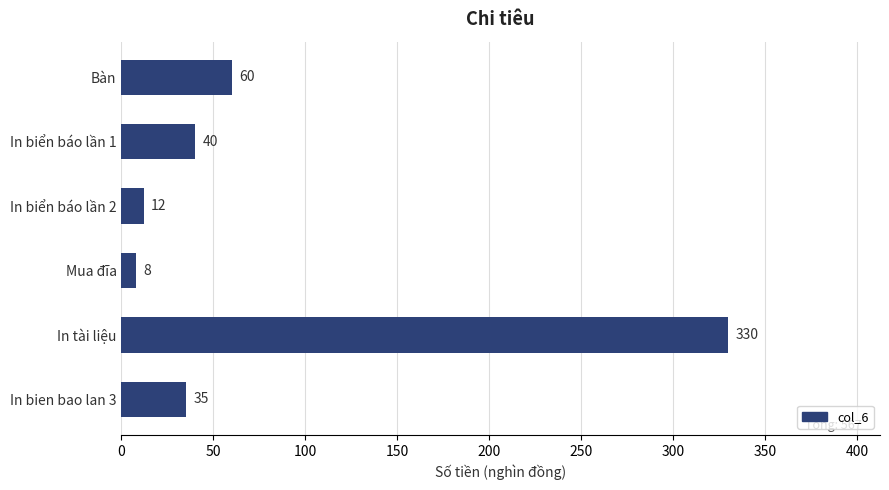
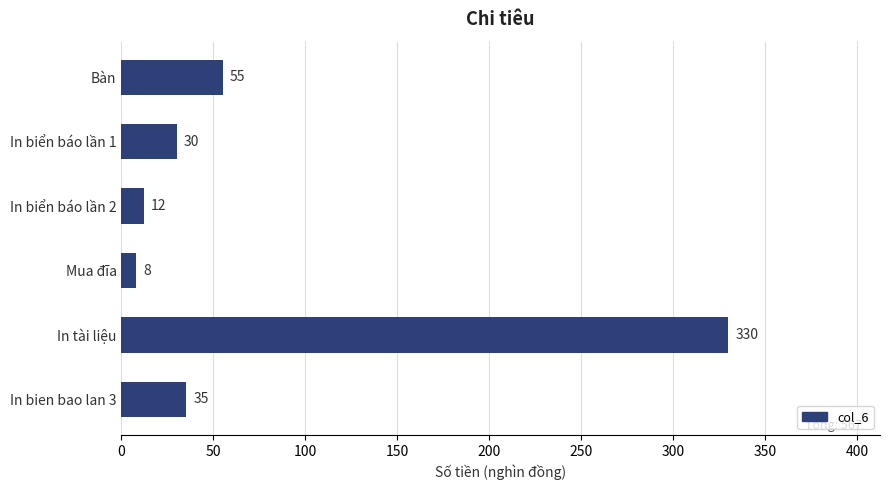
Bàn: 60 -> 55
In biển báo lần 1: 40 -> 30
